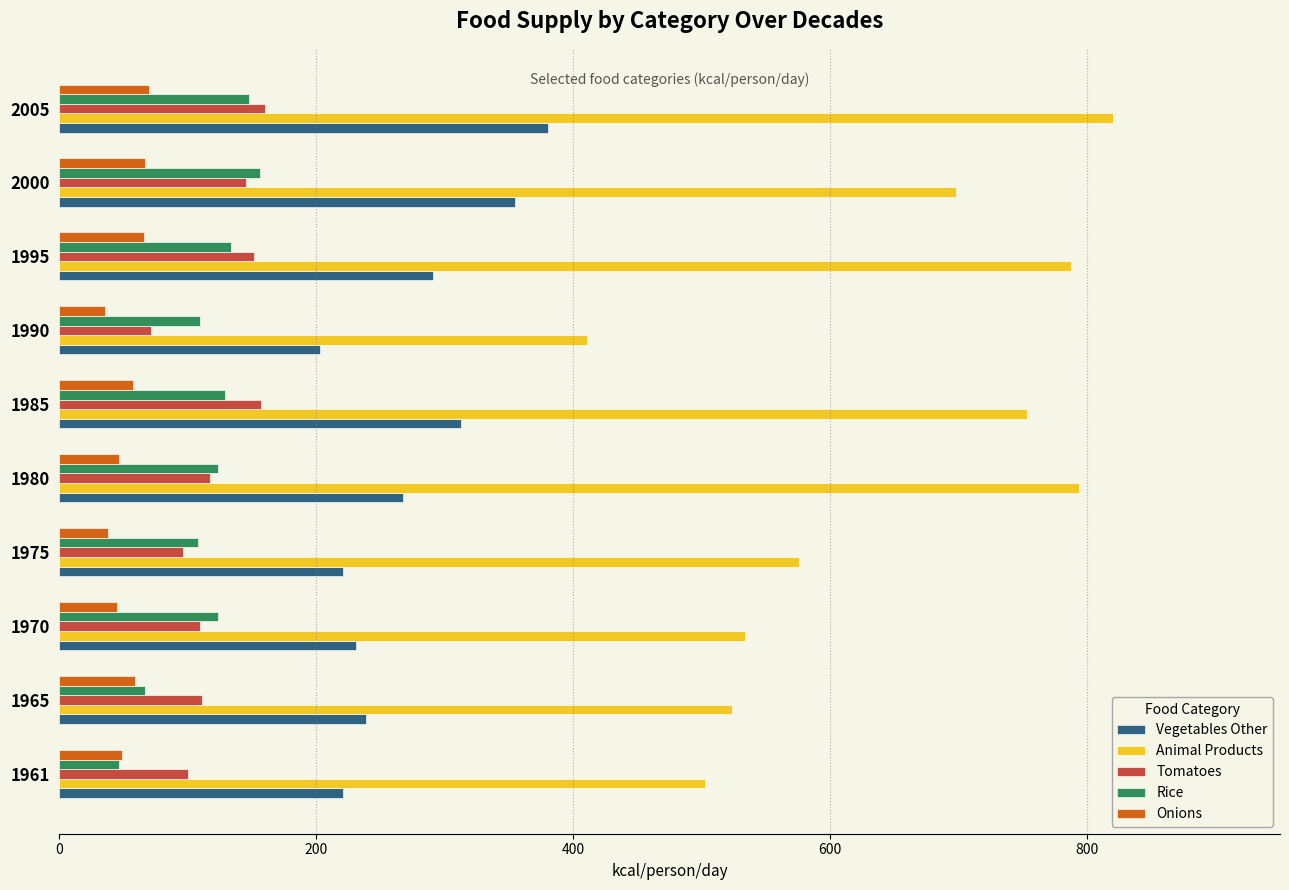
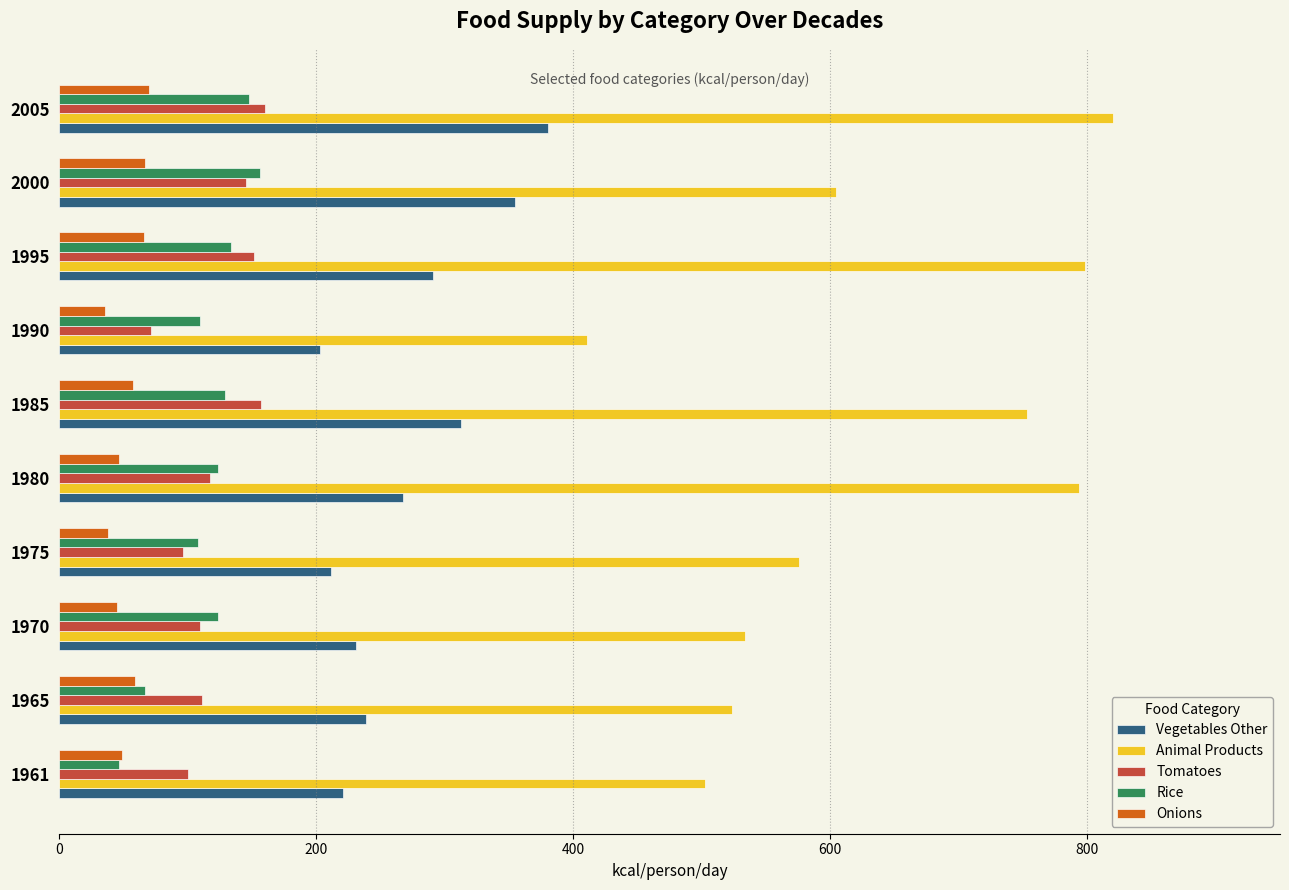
Animal Products, 2000: 698 -> 605
Animal Products, 1995: 787 -> 798
Vegetables Other, 1975: 221 -> 211
